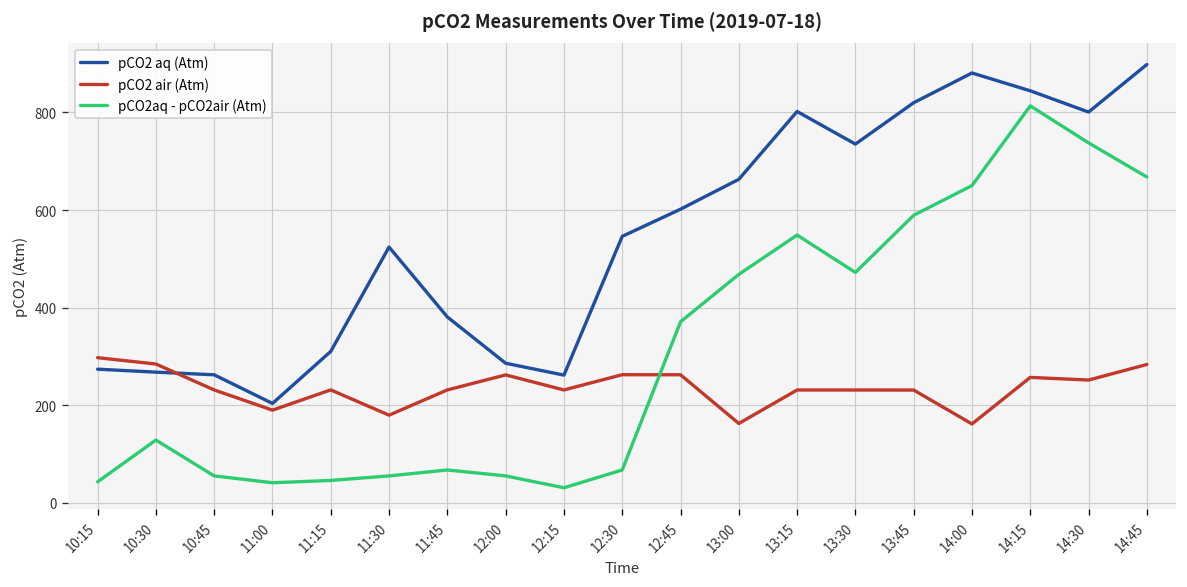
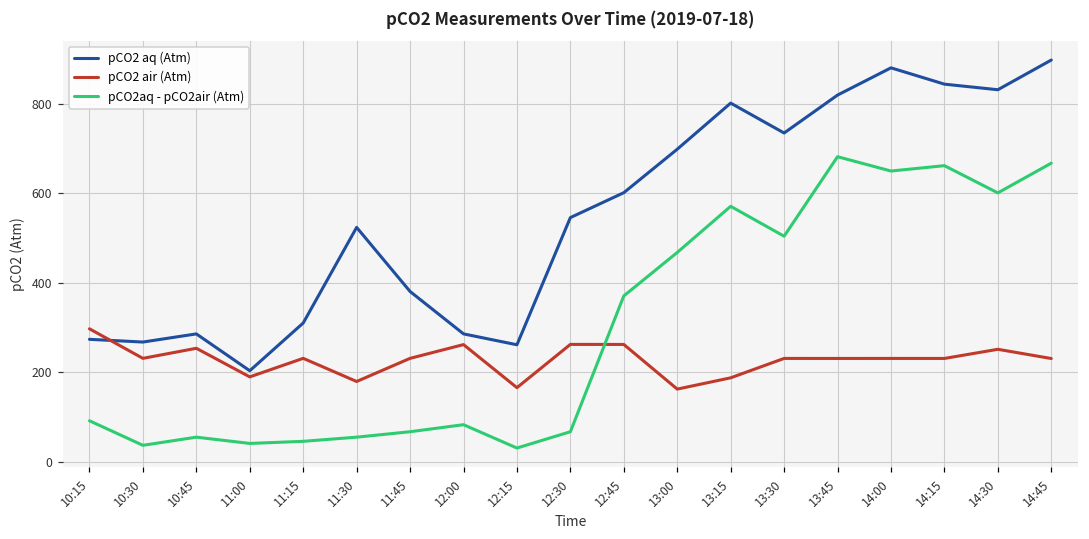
pCO2aq - pCO2air (Atm), 10:15: 40 -> 90
pCO2 air (Atm), 10:30: 280 -> 230
pCO2aq - pCO2air (Atm), 10:30: 130 -> 40
pCO2 aq (Atm), 10:45: 260 -> 290
pCO2 air (Atm), 10:45: 230 -> 250
pCO2aq - pCO2air (Atm), 12:00: 50 -> 80
pCO2 air (Atm), 12:15: 230 -> 170
pCO2 aq (Atm), 13:00: 660 -> 700
pCO2 air (Atm), 13:15: 230 -> 190
pCO2aq - pCO2air (Atm), 13:15: 550 -> 570
pCO2aq - pCO2air (Atm), 13:30: 470 -> 500
pCO2aq - pCO2air (Atm), 13:45: 590 -> 680
pCO2 air (Atm), 14:00: 160 -> 230
pCO2 air (Atm), 14:15: 260 -> 230
pCO2aq - pCO2air (Atm), 14:15: 810 -> 660
pCO2 aq (Atm), 14:30: 800 -> 830
pCO2aq - pCO2air (Atm), 14:30: 740 -> 600
pCO2 air (Atm), 14:45: 280 -> 230
